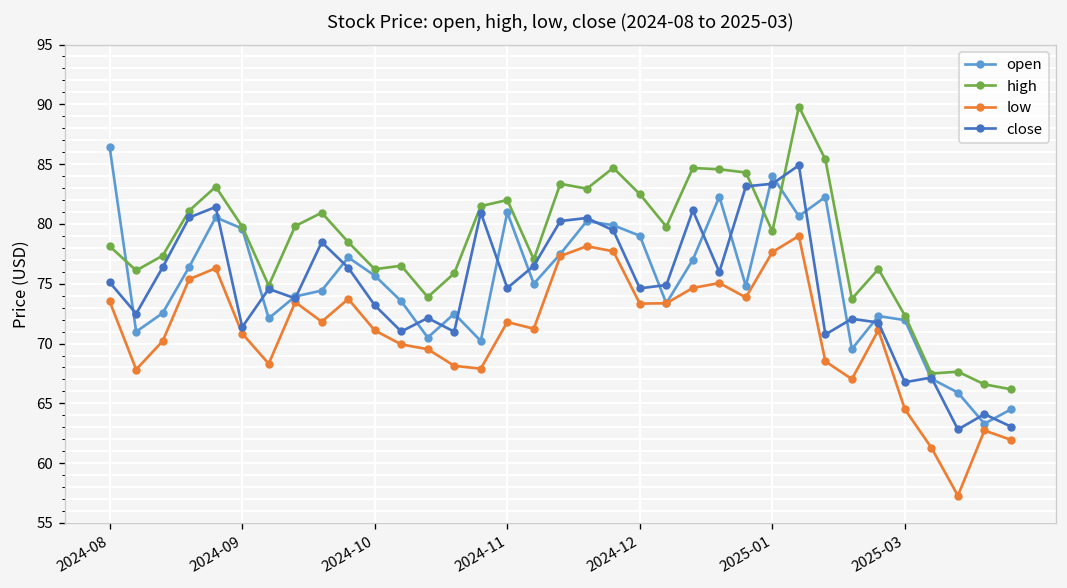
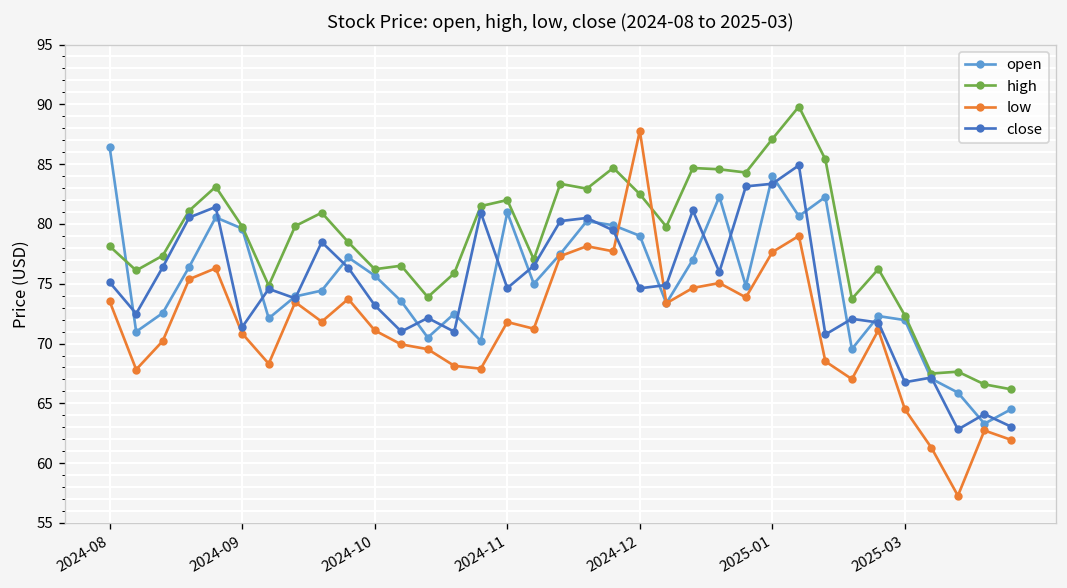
low, 2024-12: 73 -> 88
high, 2025-01: 79 -> 87
